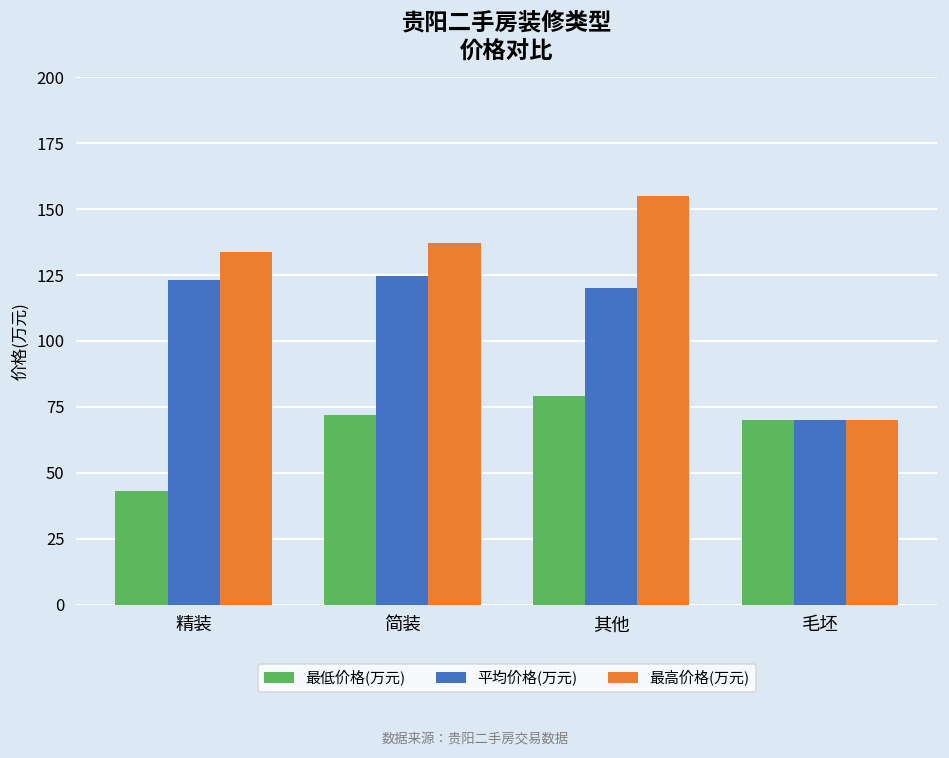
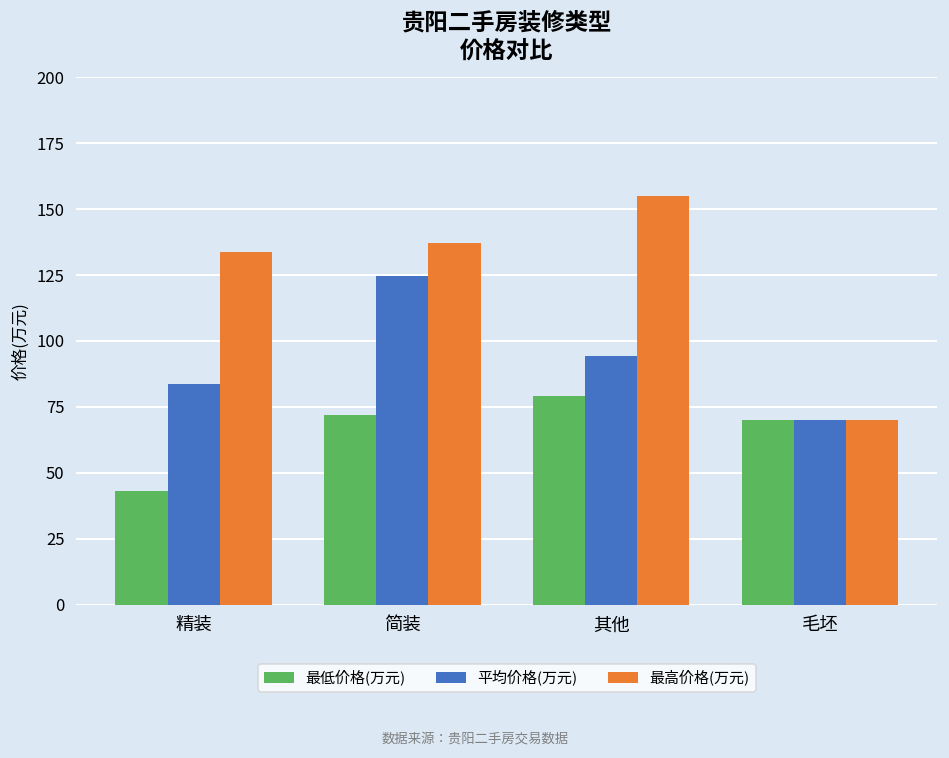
平均价格(万元), 精装: 123 -> 84
平均价格(万元), 其他: 120 -> 94
